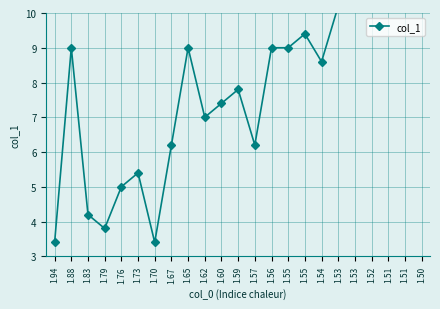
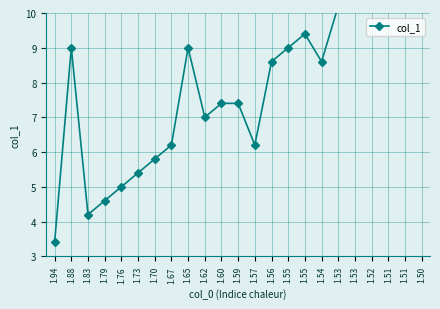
1.79: 3.8 -> 4.6
1.70: 3.4 -> 5.8
1.59: 7.8 -> 7.4
1.56: 9.0 -> 8.6
